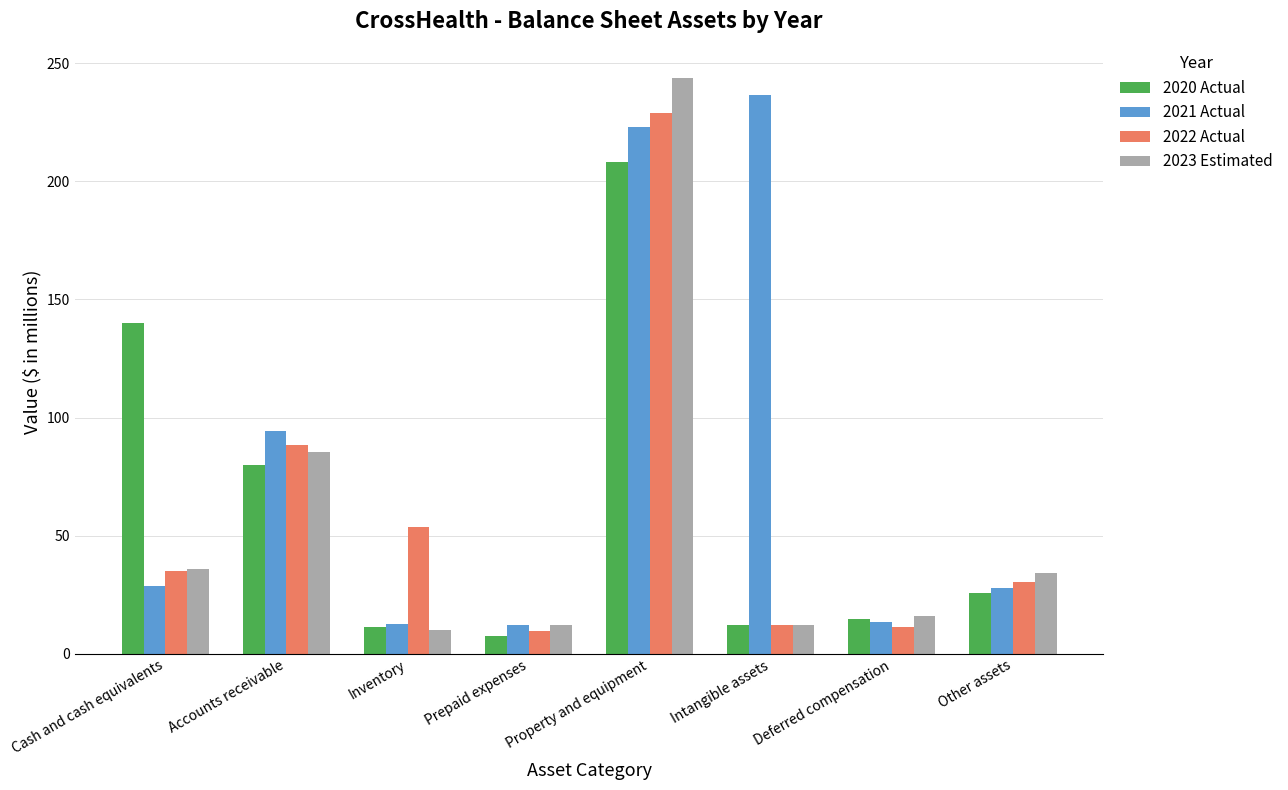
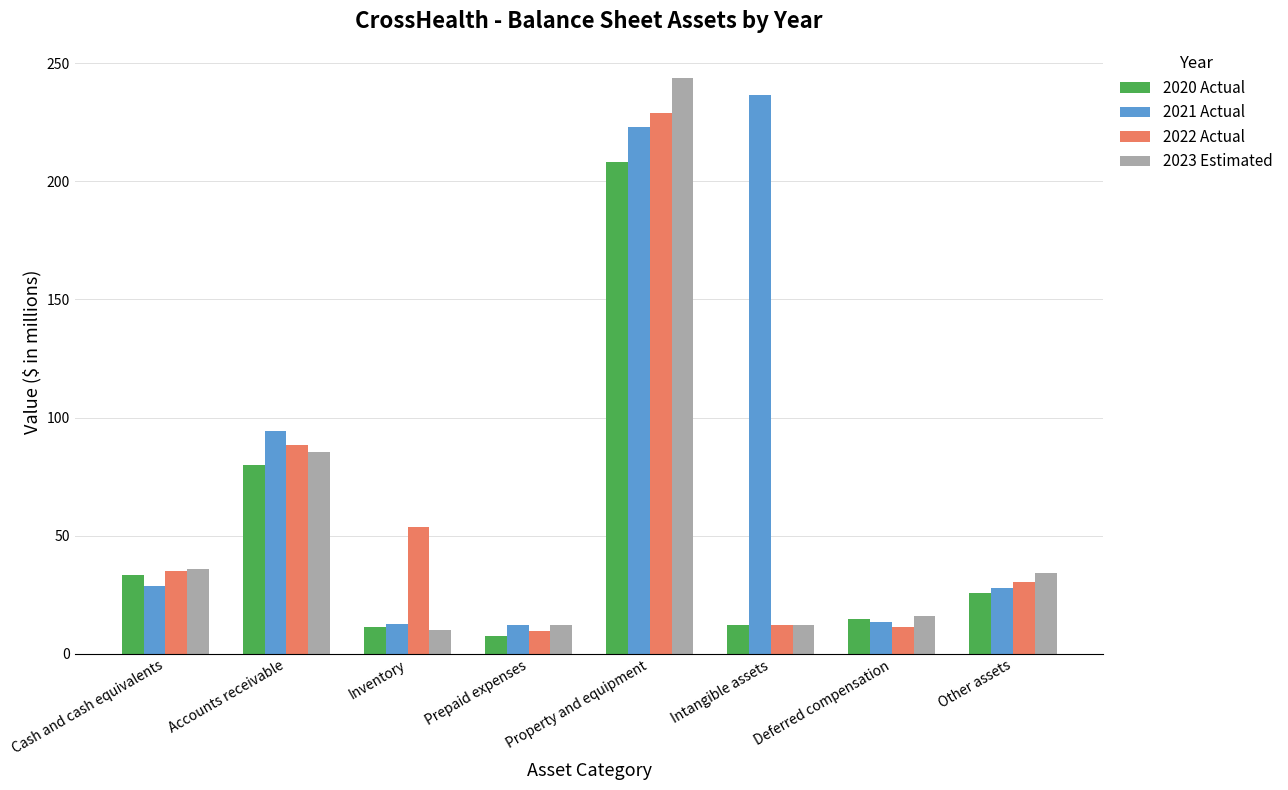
2020 Actual, Cash and cash equivalents: 140 -> 33
